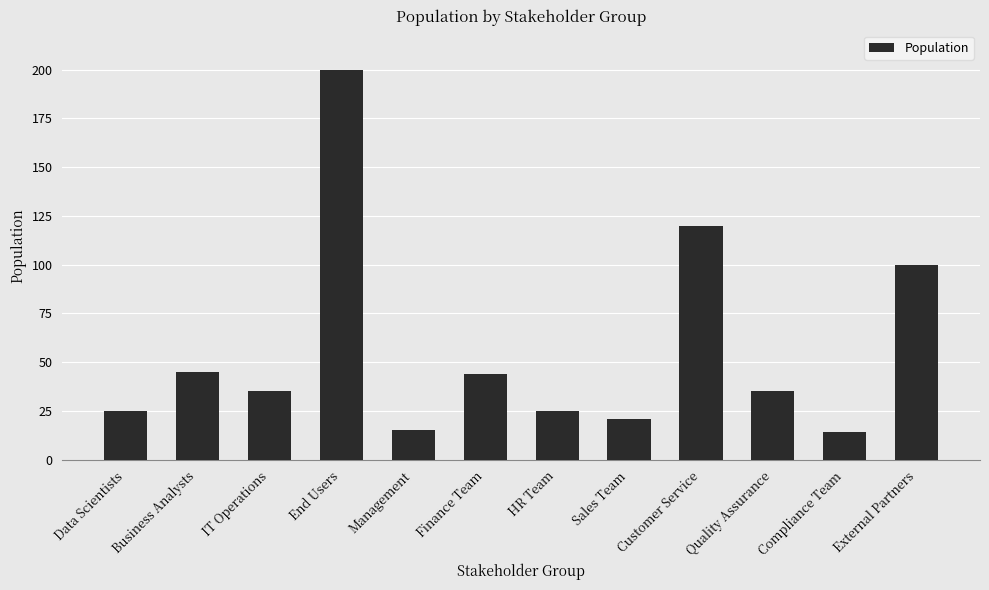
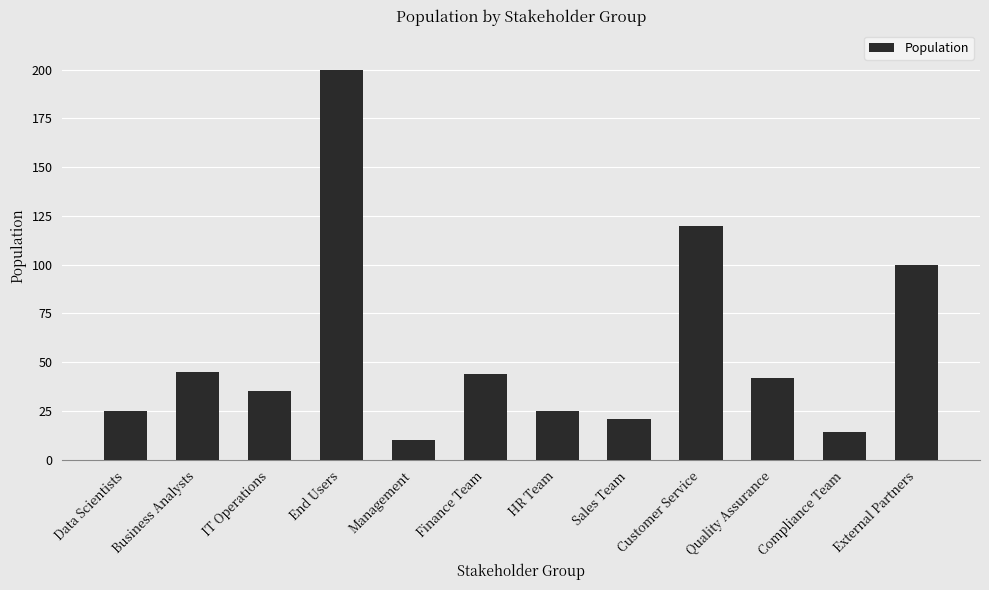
Management: 15 -> 10
Quality Assurance: 35 -> 42
